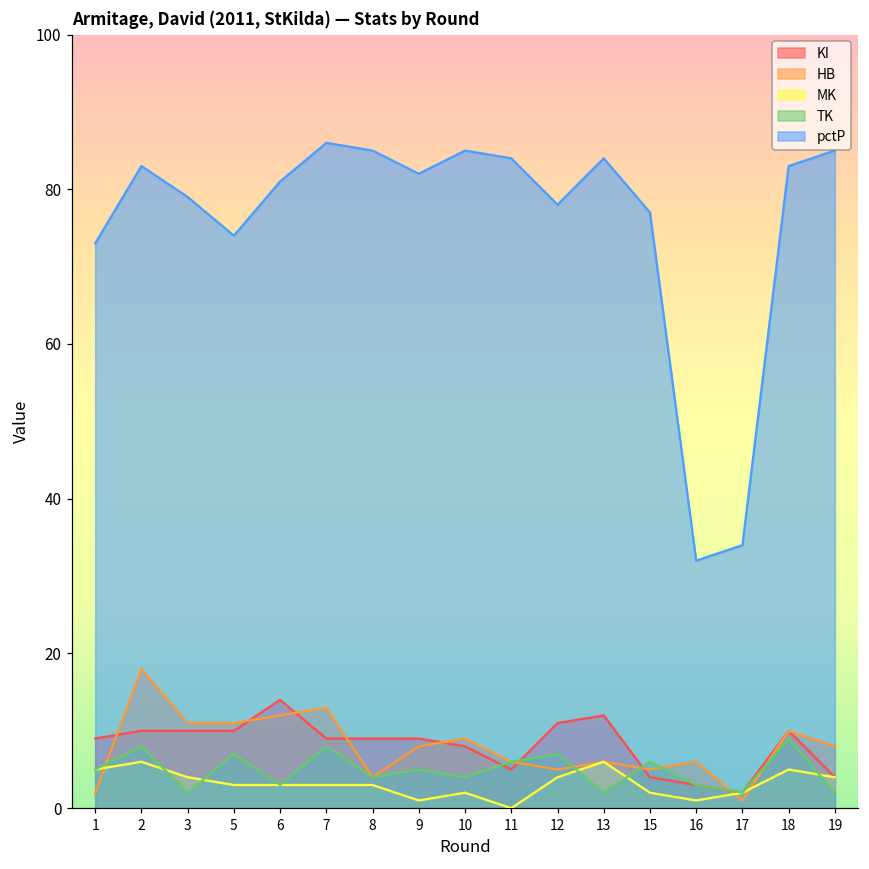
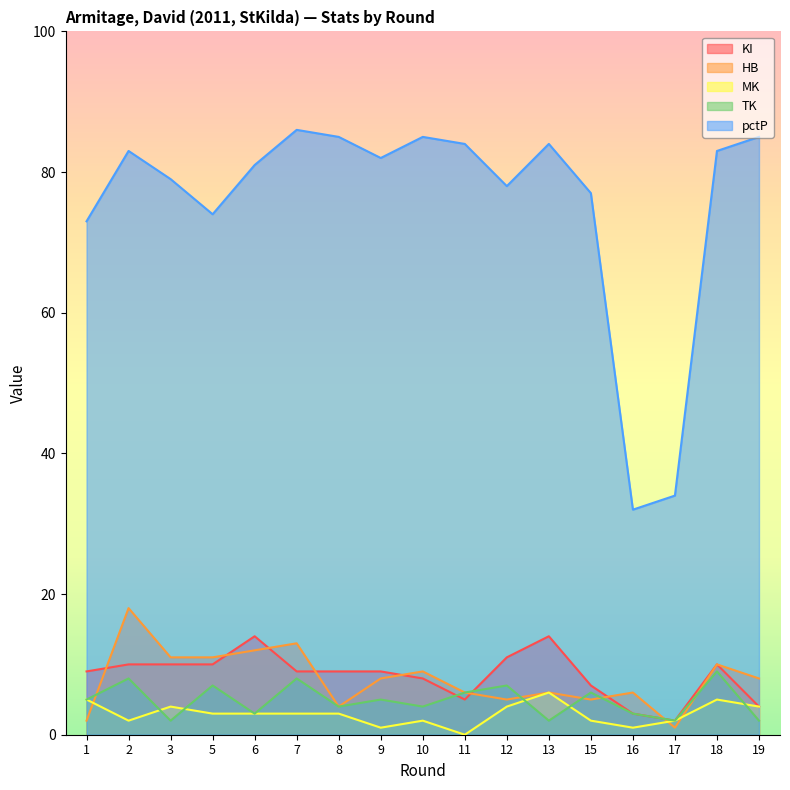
MK, 2: 6 -> 2
KI, 13: 12 -> 14
KI, 15: 4 -> 7
